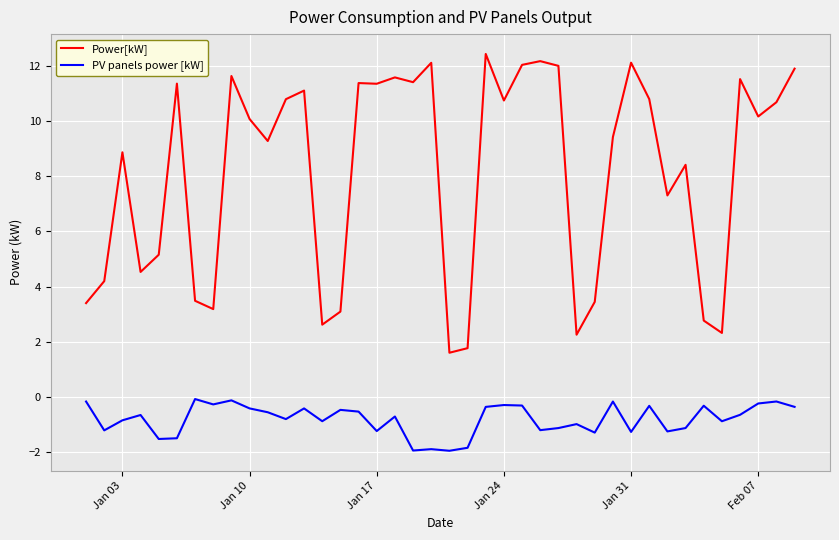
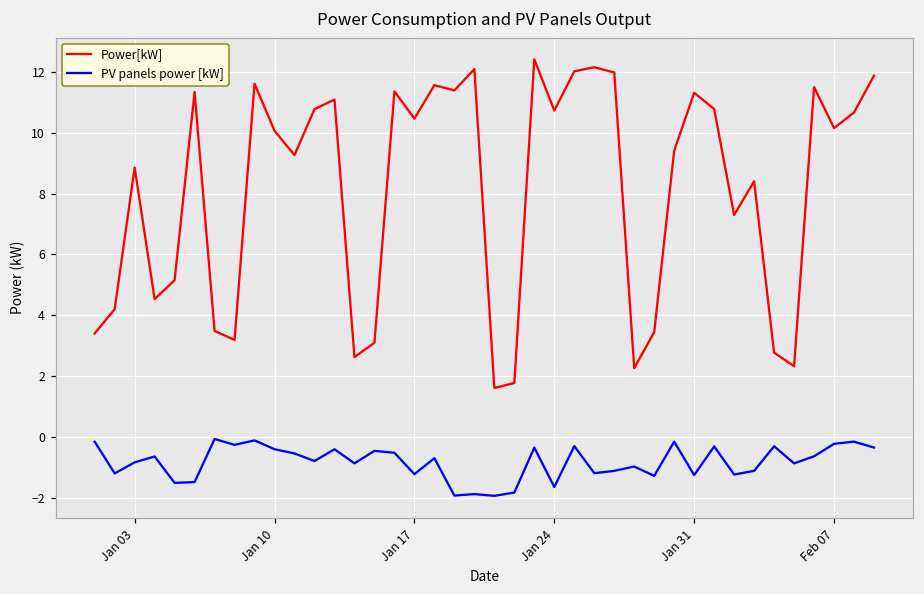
Power[kW], Jan 17: 11.3 -> 10.5
PV panels power [kW], Jan 24: -0.3 -> -1.7
Power[kW], Jan 31: 12.1 -> 11.3
